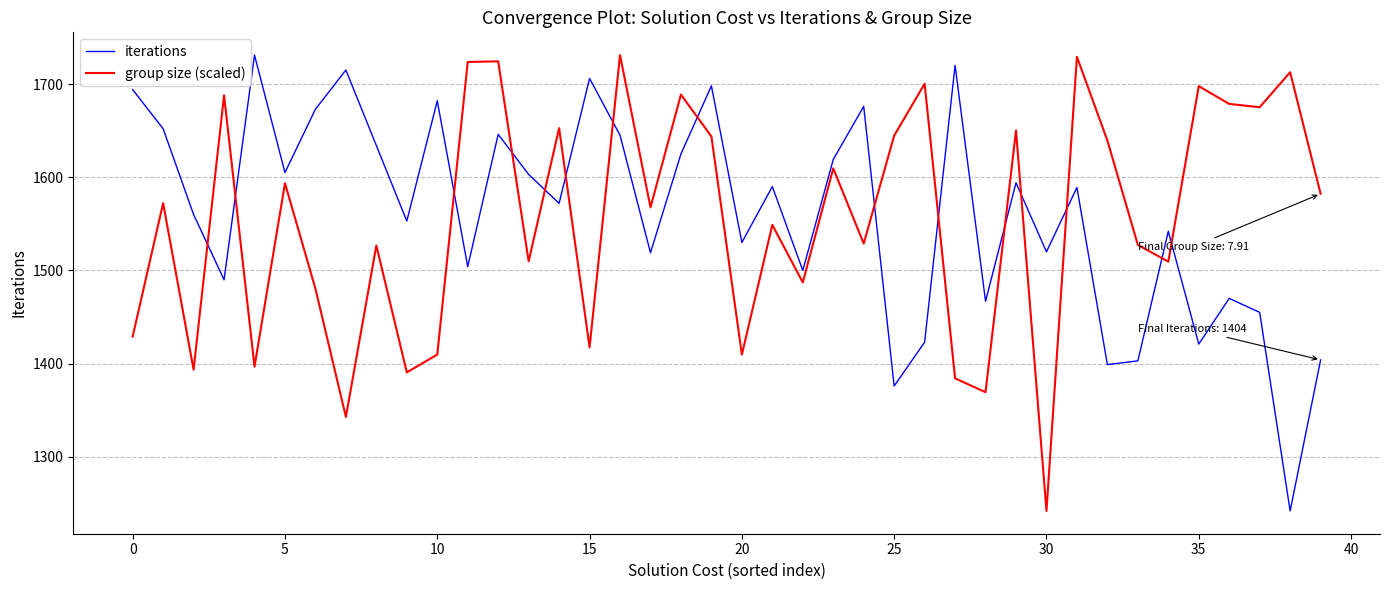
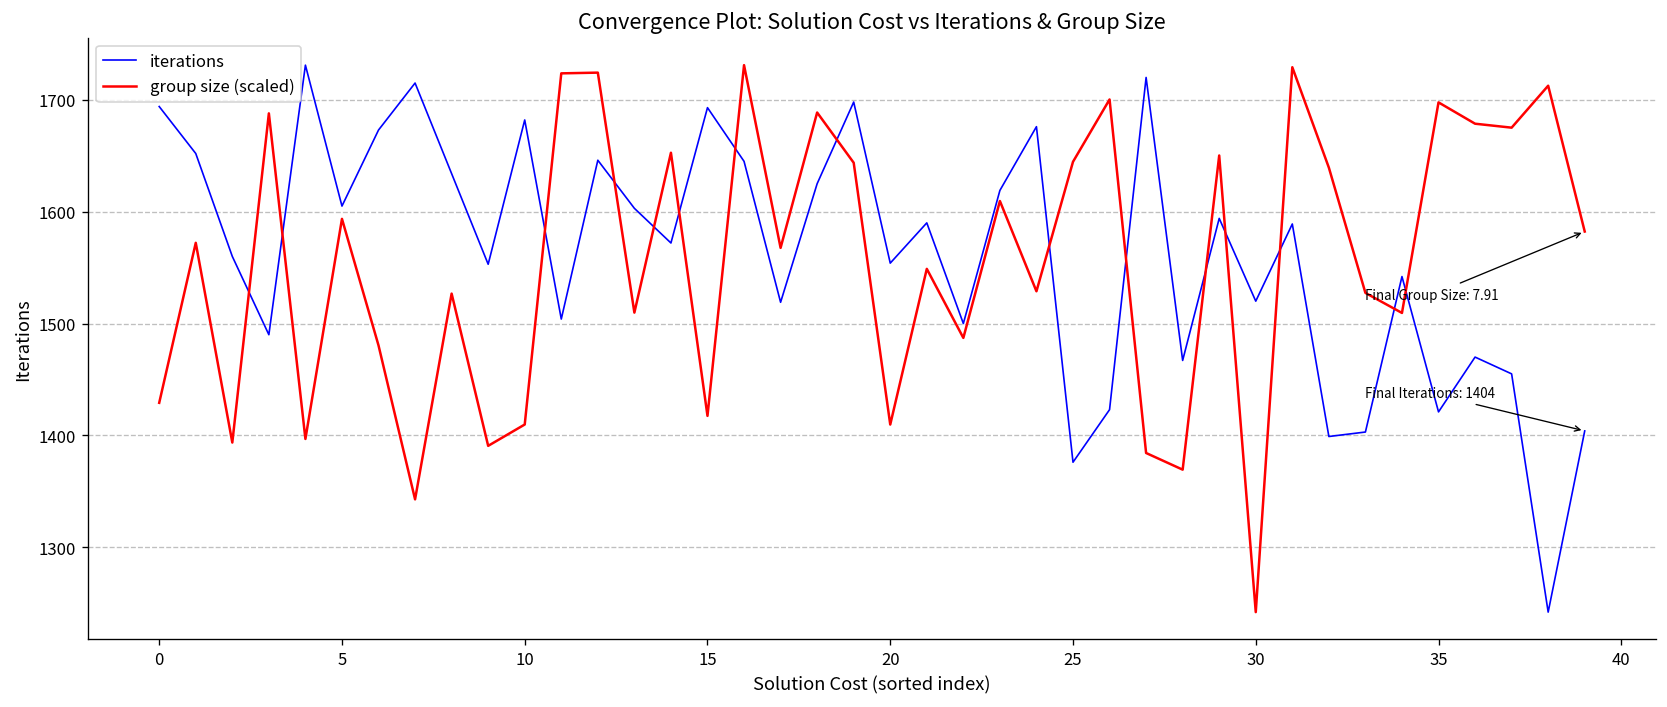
iterations, 15: 1710 -> 1690
iterations, 20: 1530 -> 1550
